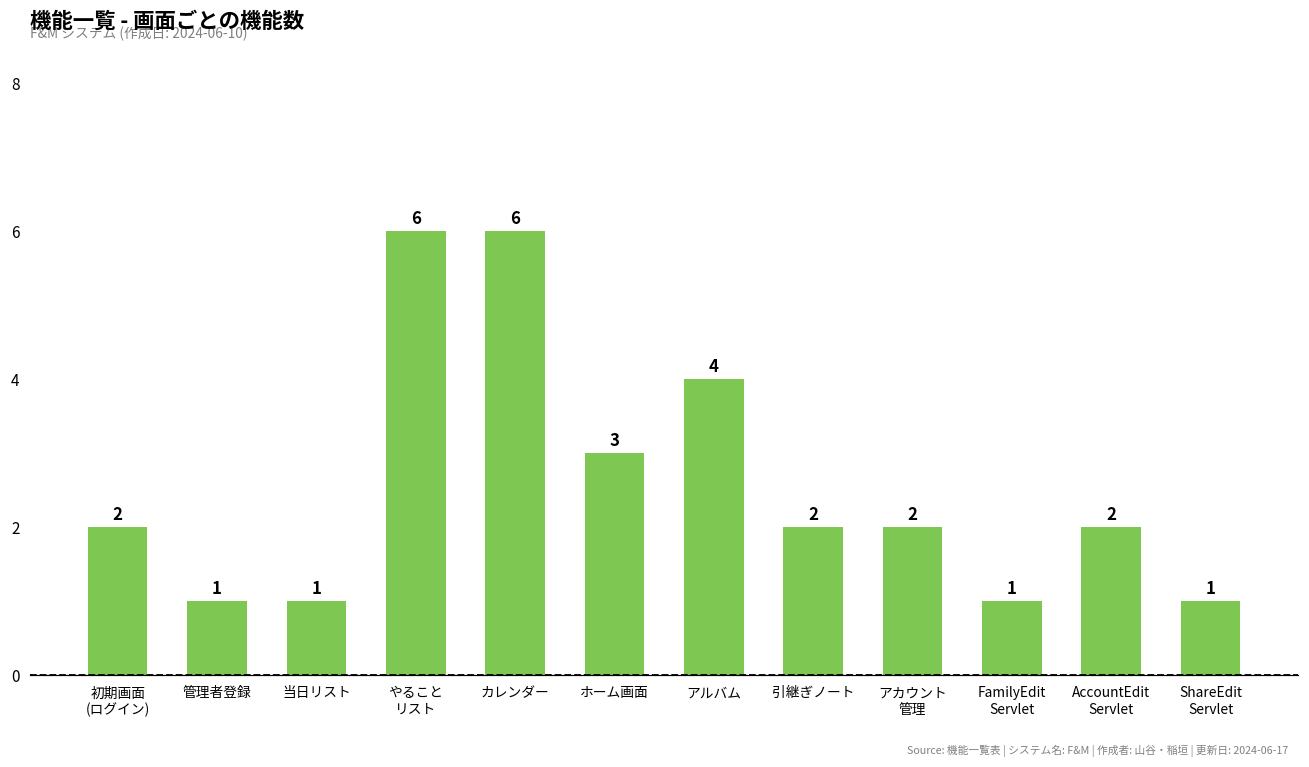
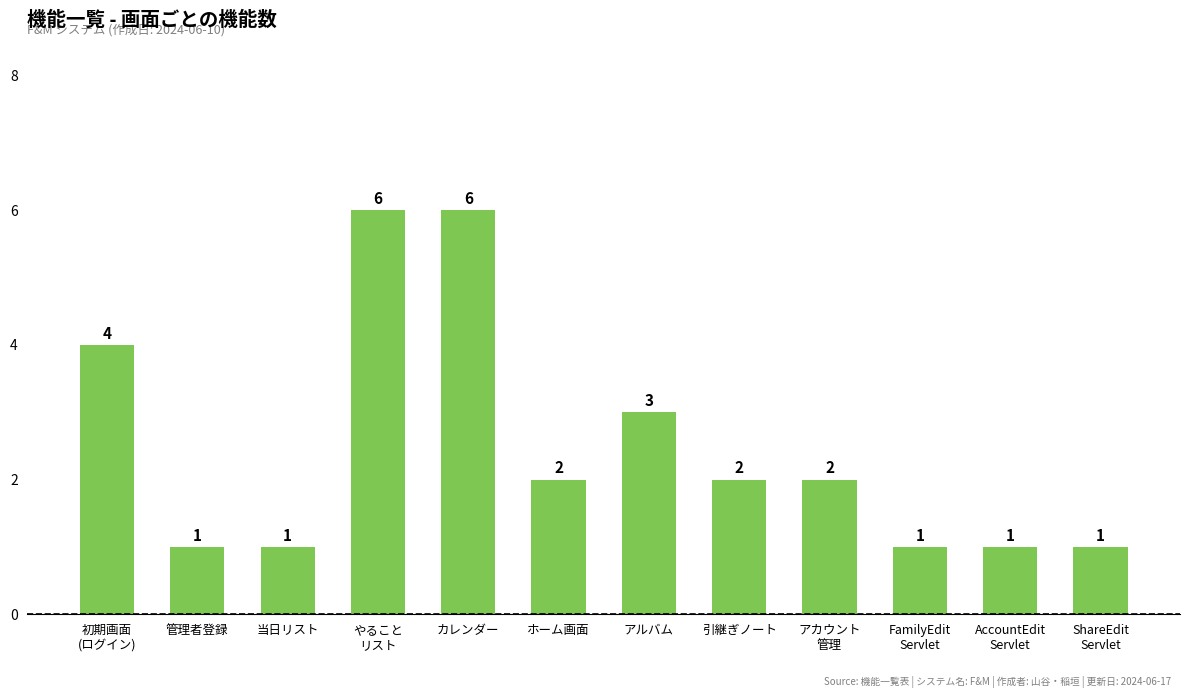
初期画面 (ログイン): 2 -> 4
ホーム画面: 3 -> 2
アルバム: 4 -> 3
AccountEdit Servlet: 2 -> 1
